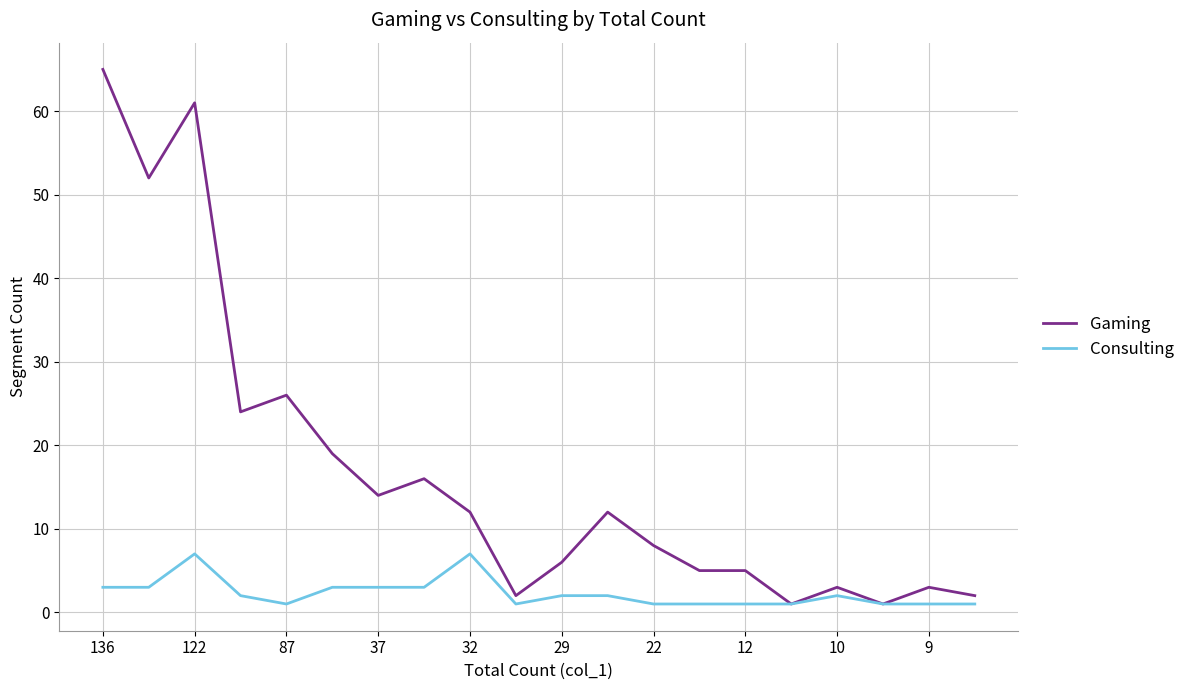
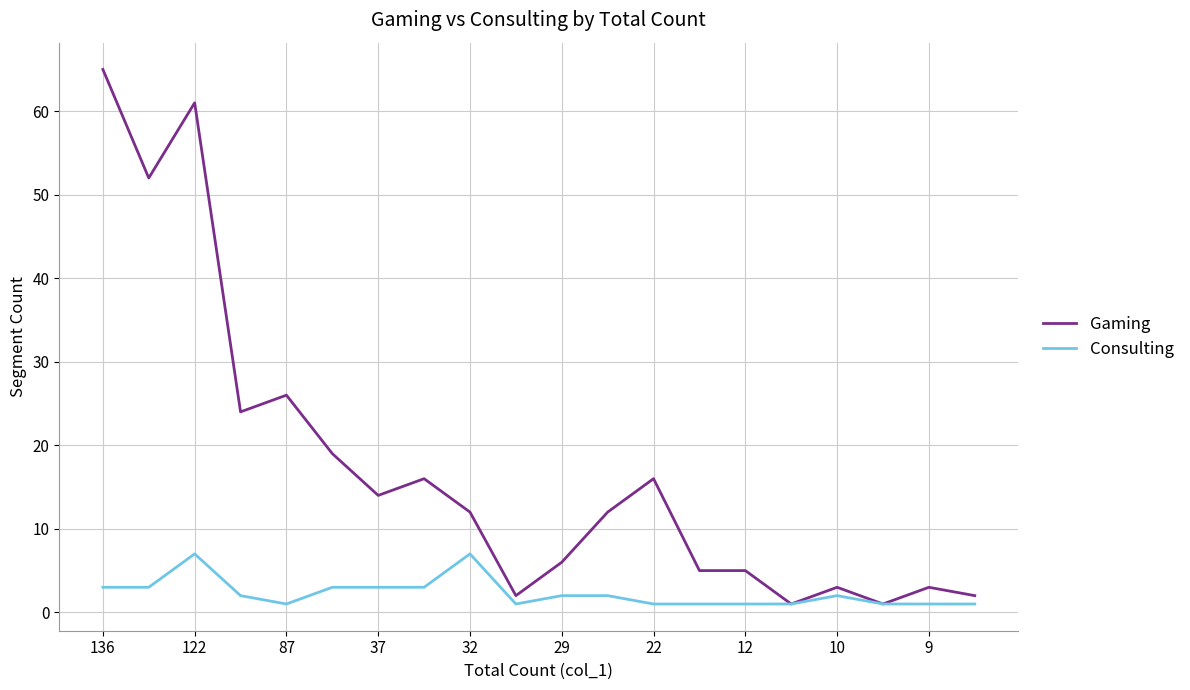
Gaming, 22: 8 -> 16
